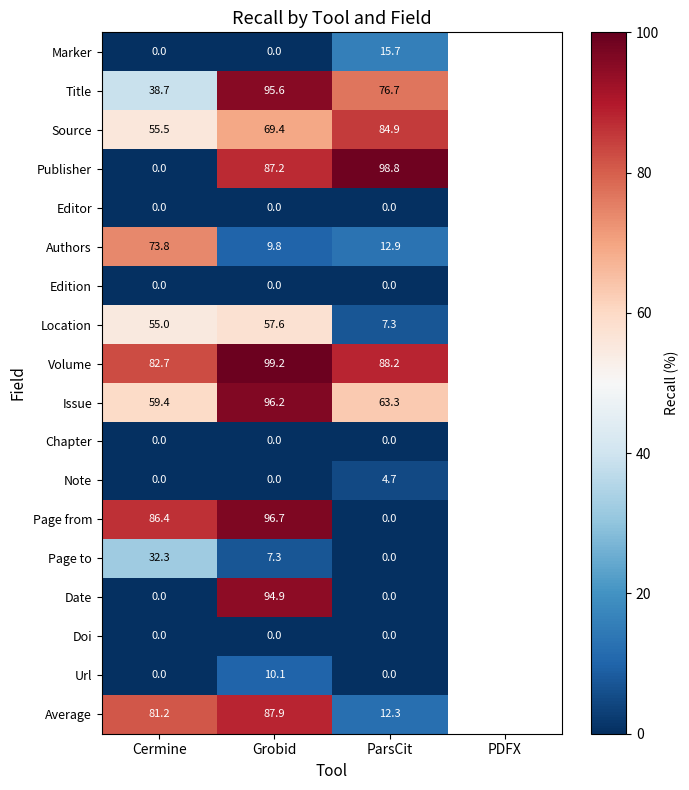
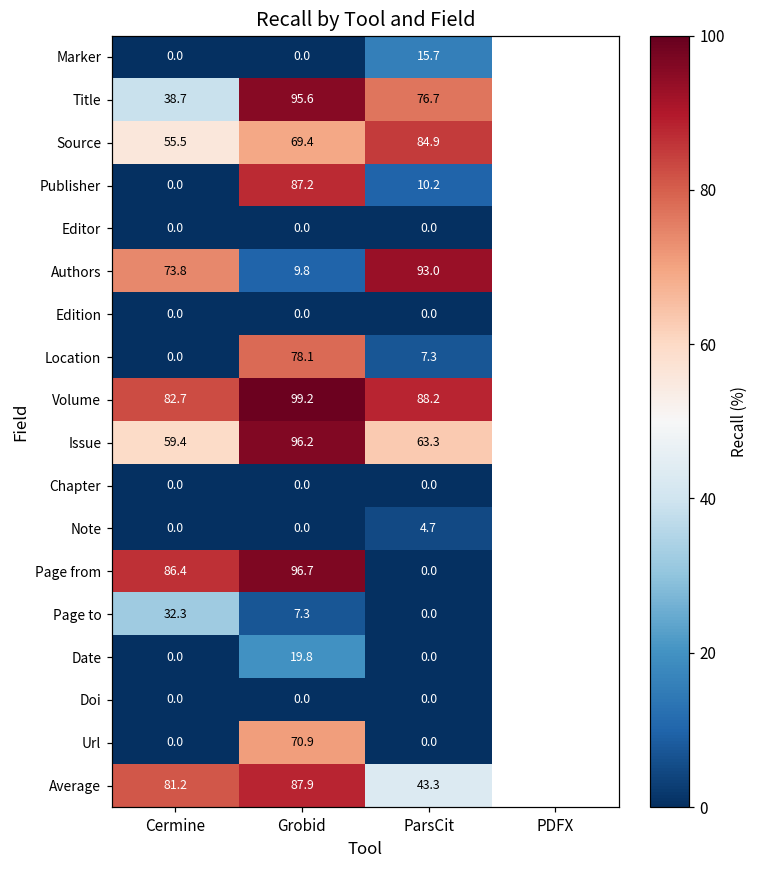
Publisher, ParsCit: 98.8 -> 10.2
Authors, ParsCit: 12.9 -> 93.0
Location, Cermine: 55.0 -> 0.0
Location, Grobid: 57.6 -> 78.1
Date, Grobid: 94.9 -> 19.8
Url, Grobid: 10.1 -> 70.9
Average, ParsCit: 12.3 -> 43.3
